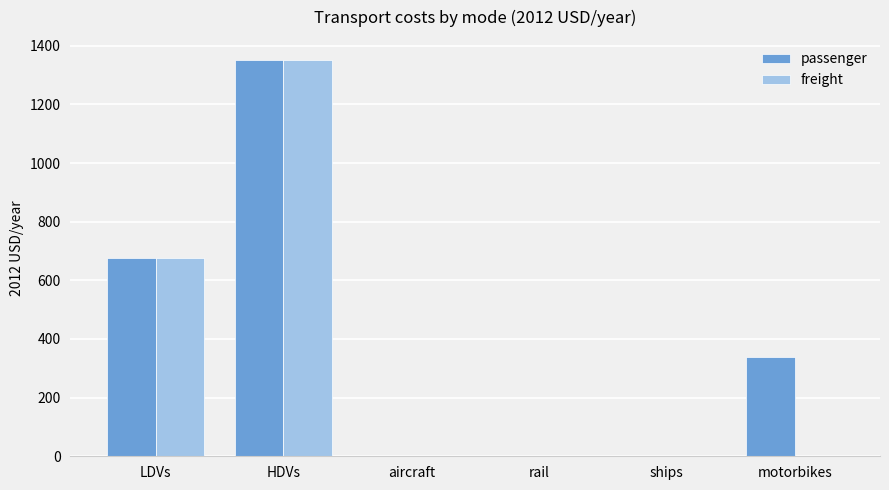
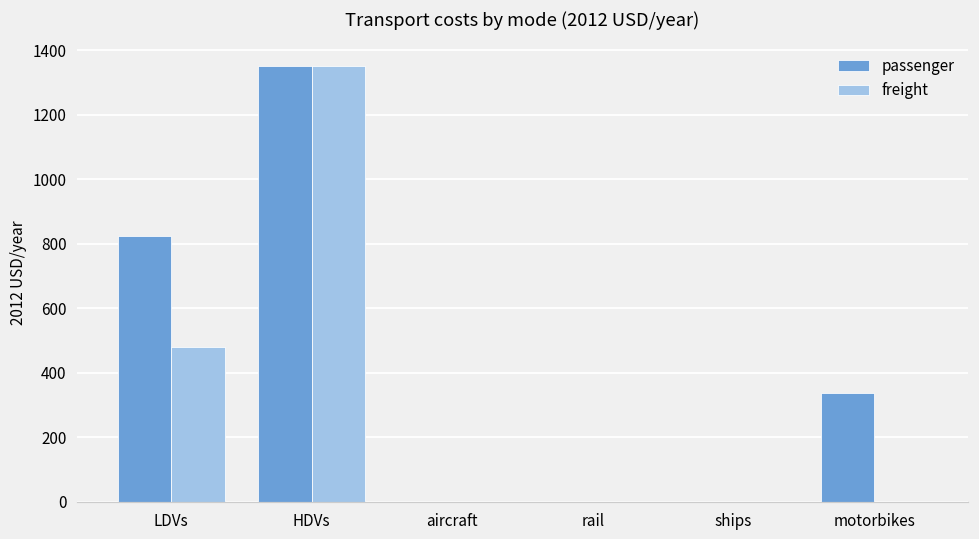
passenger, LDVs: 680 -> 820
freight, LDVs: 680 -> 480
